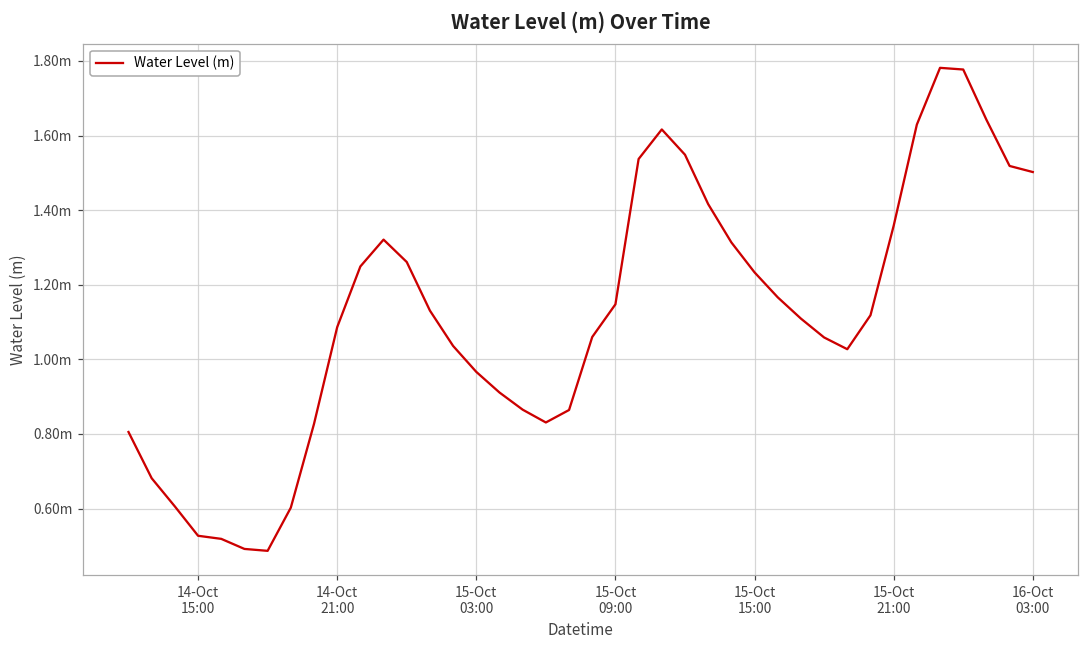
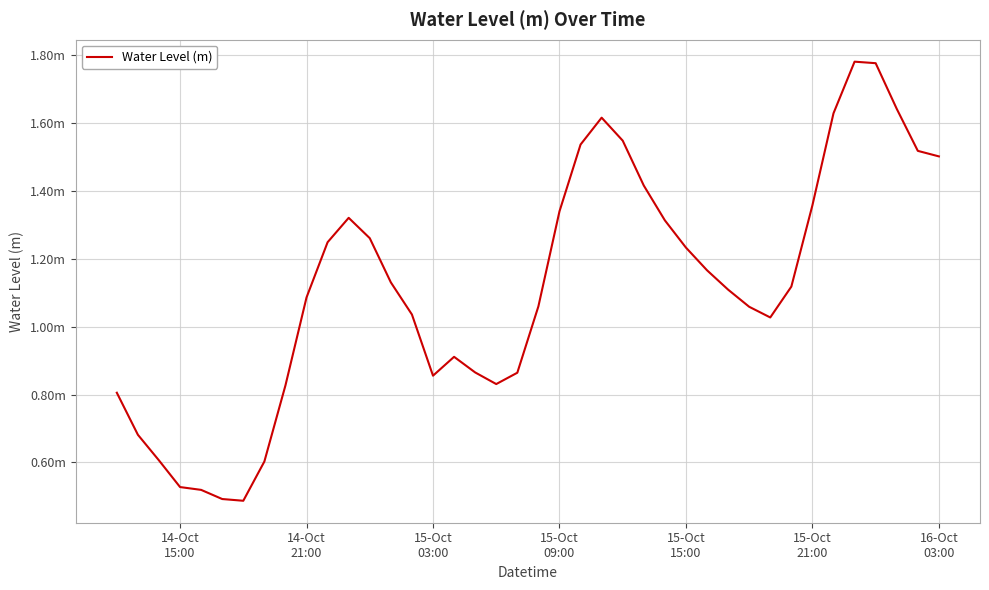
15-Oct 03:00: 0.97m -> 0.86m
15-Oct 09:00: 1.15m -> 1.34m
